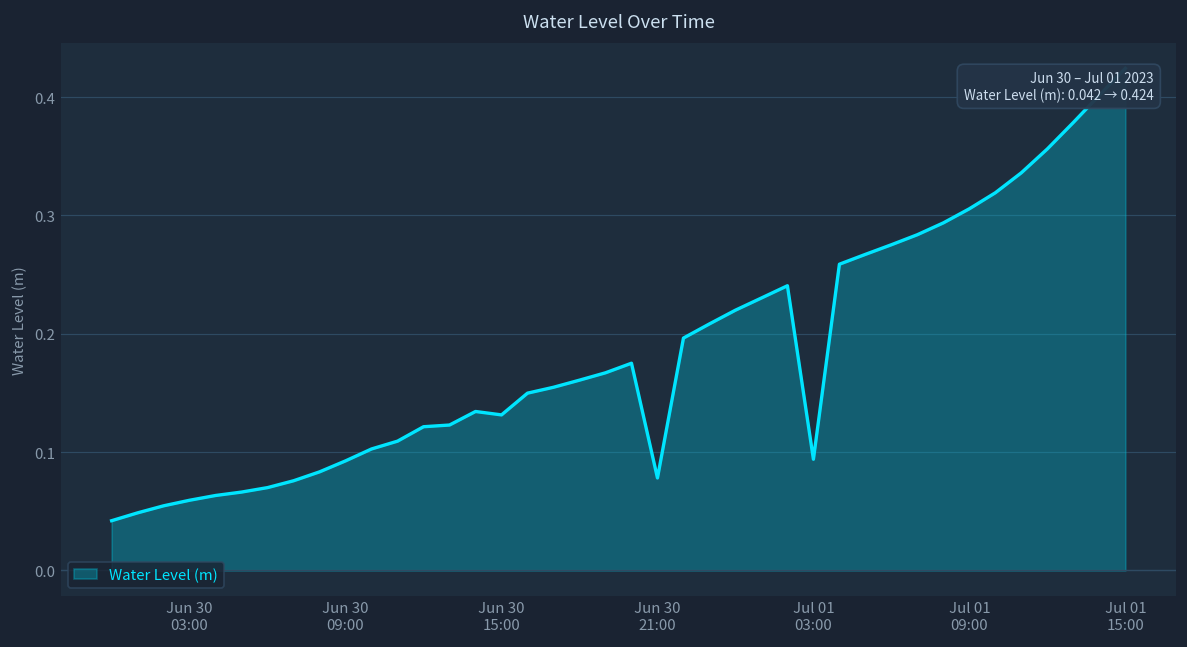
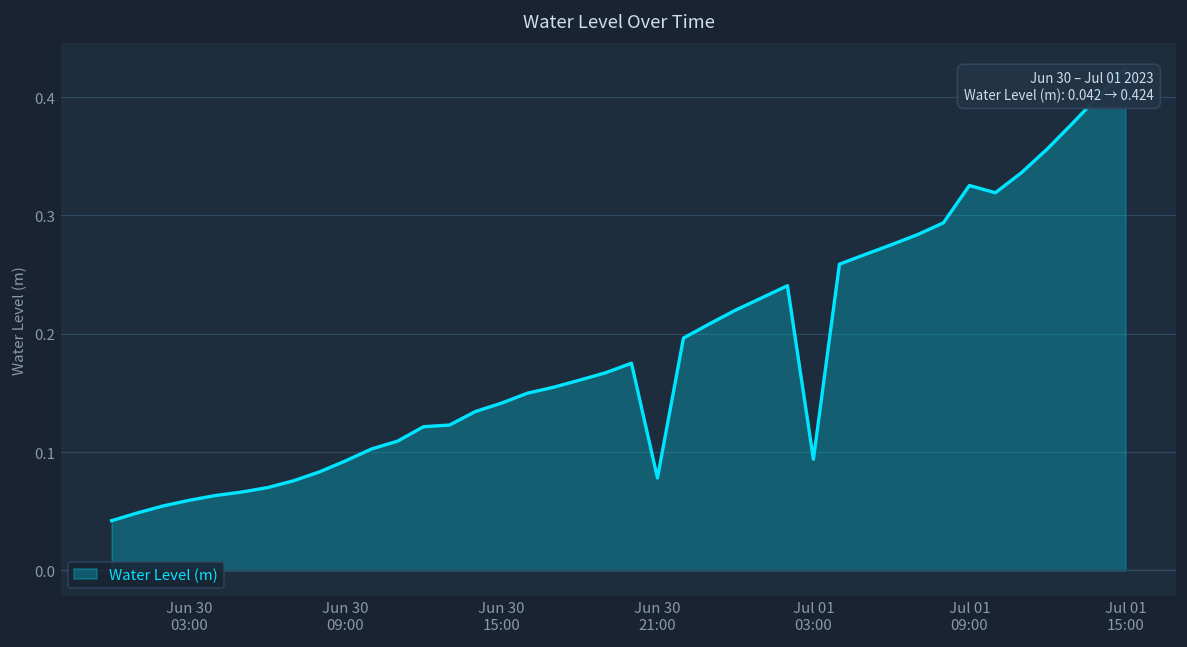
Jun 30 15:00: 0.13 -> 0.14
Jul 01 09:00: 0.31 -> 0.33
